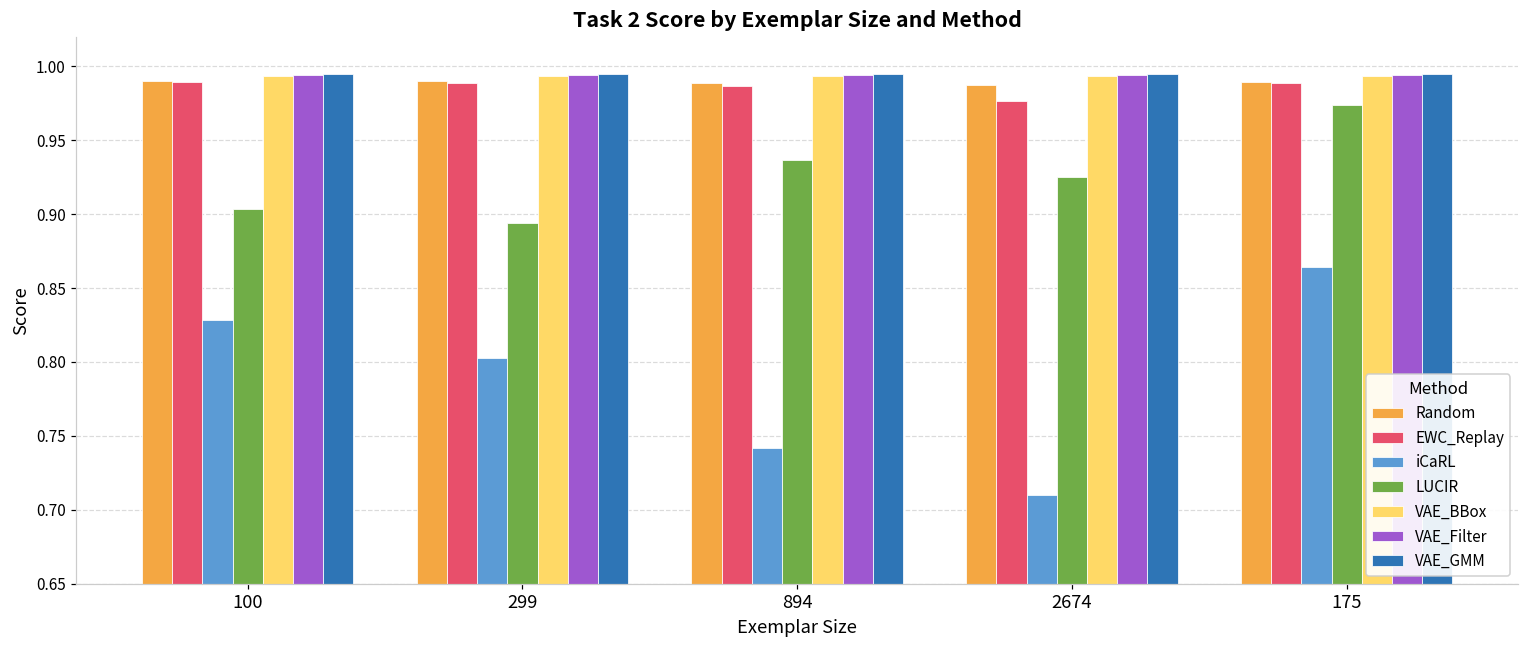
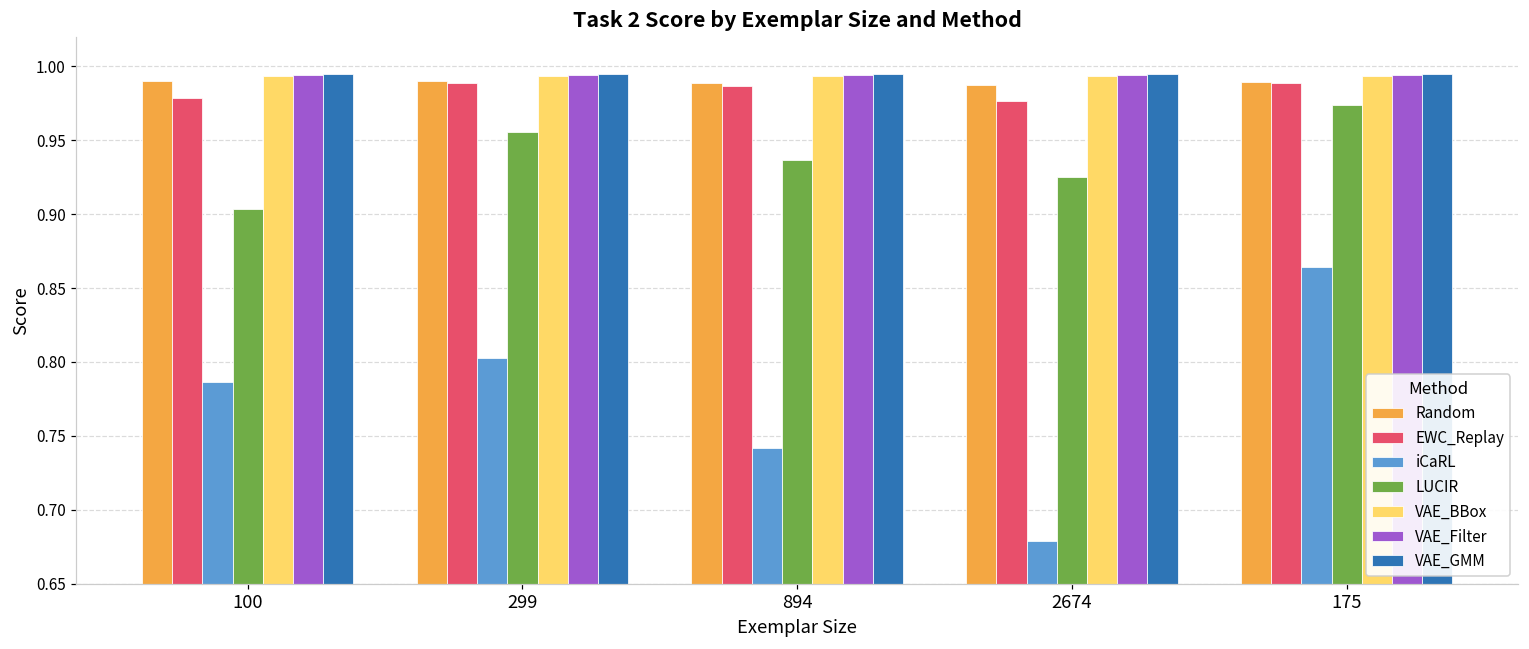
EWC_Replay, 100: 0.990 -> 0.978
iCaRL, 100: 0.829 -> 0.786
LUCIR, 299: 0.894 -> 0.955
iCaRL, 2674: 0.710 -> 0.679
